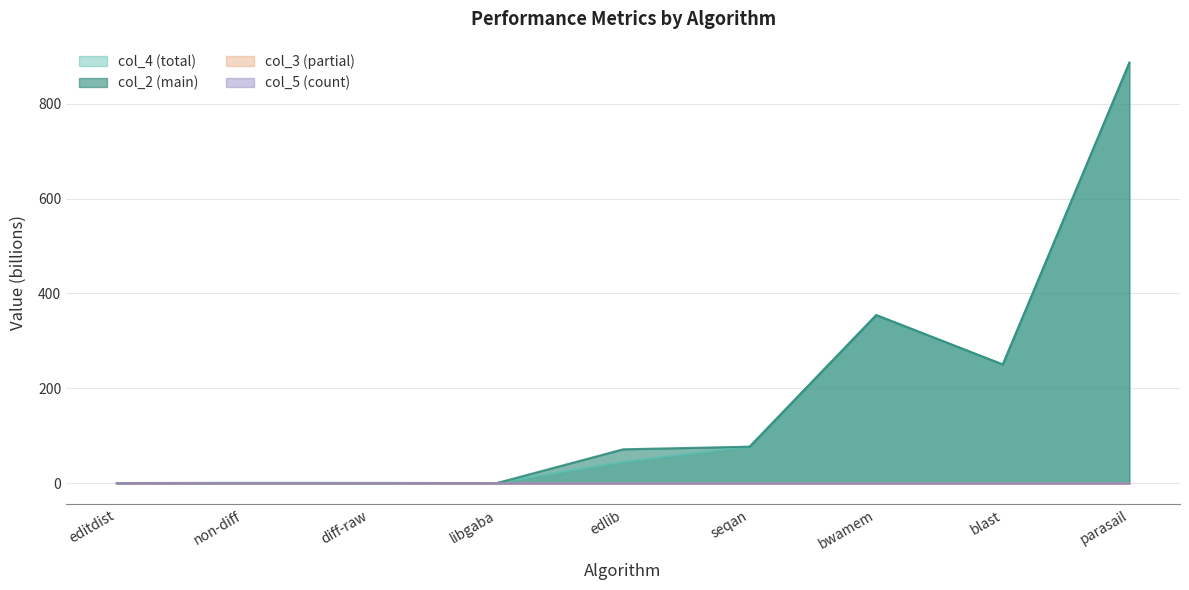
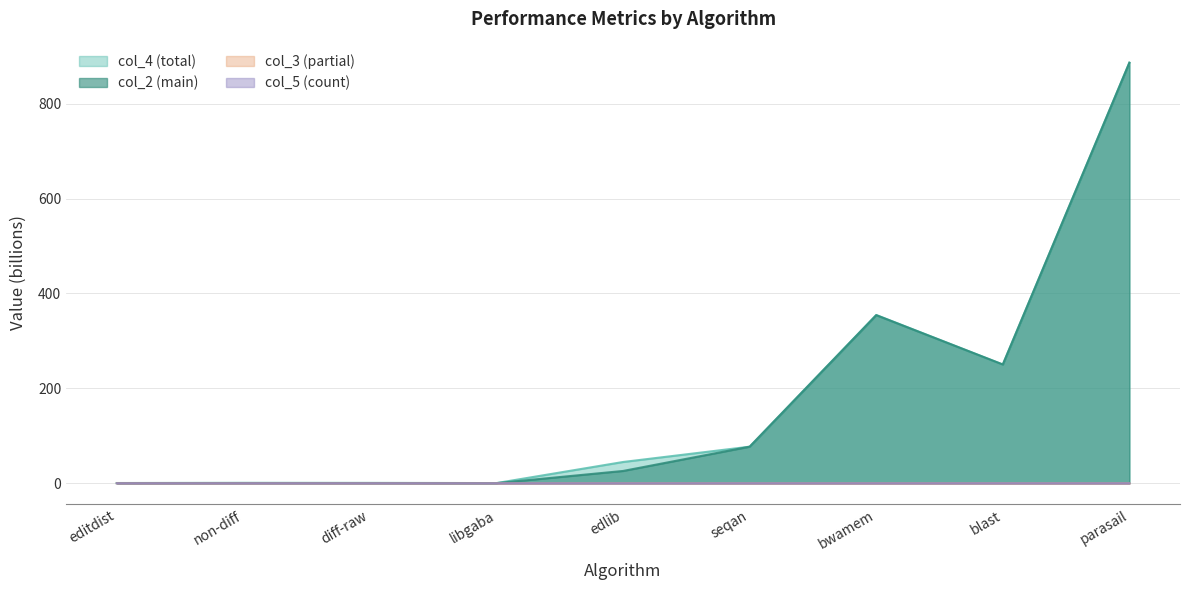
col_2 (main), edlib: 70 -> 30
